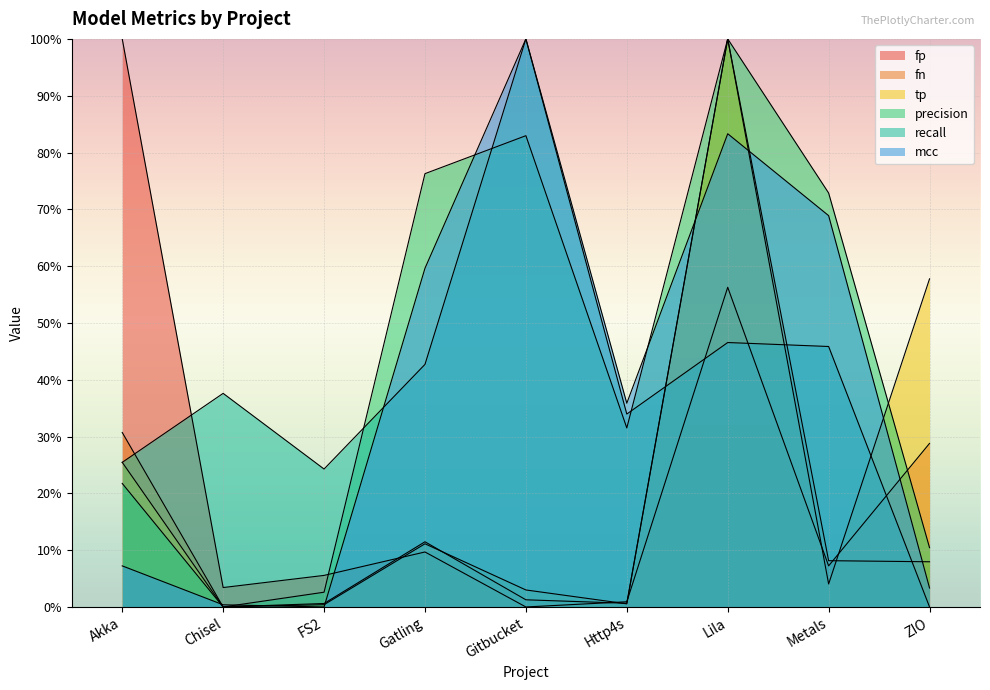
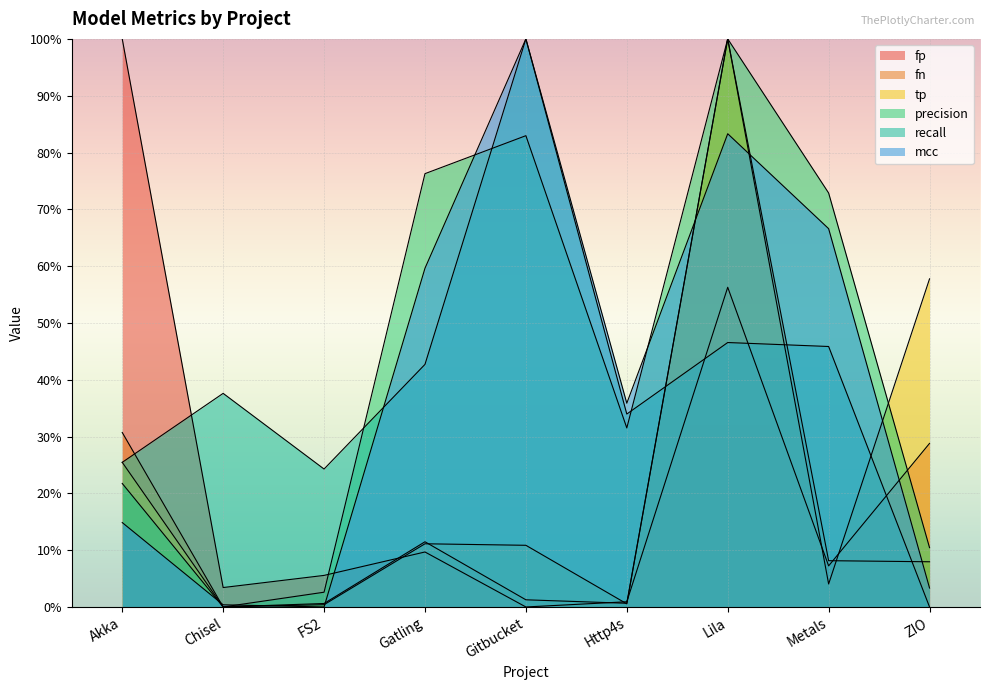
mcc, Akka: 7% -> 15%
tp, Gitbucket: 3% -> 11%
mcc, Metals: 69% -> 67%
